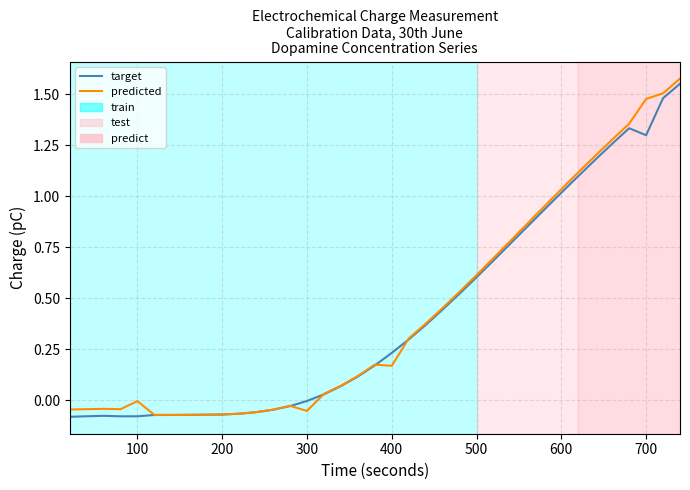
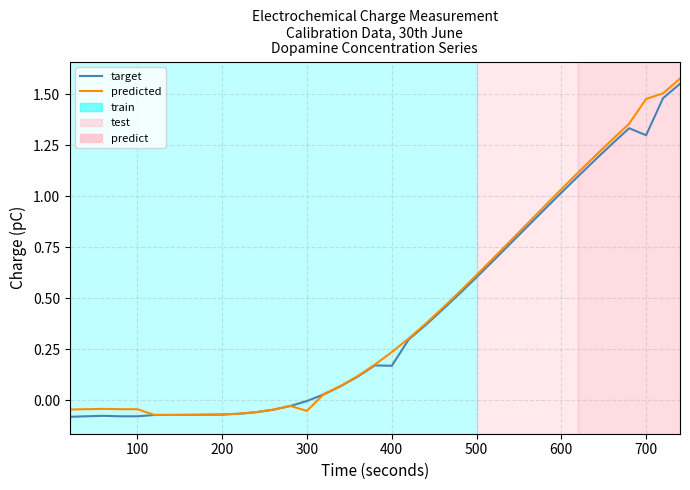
predicted, 100: 0.00 -> -0.04
target, 400: 0.23 -> 0.17
predicted, 400: 0.17 -> 0.24
